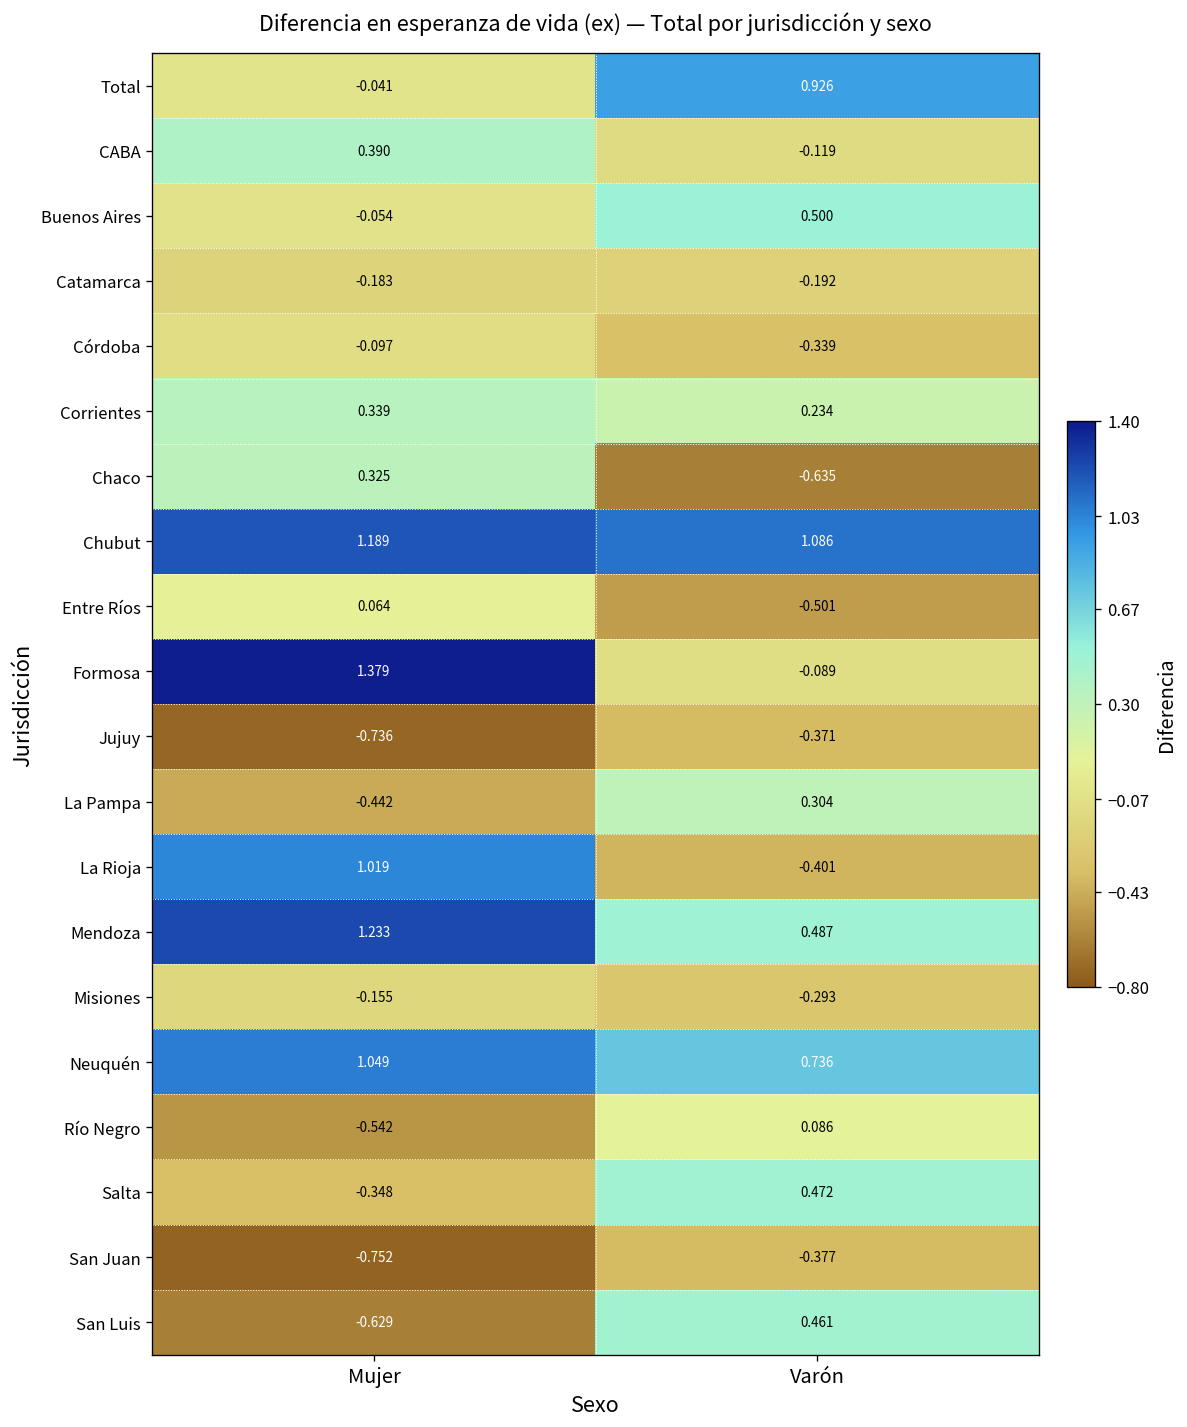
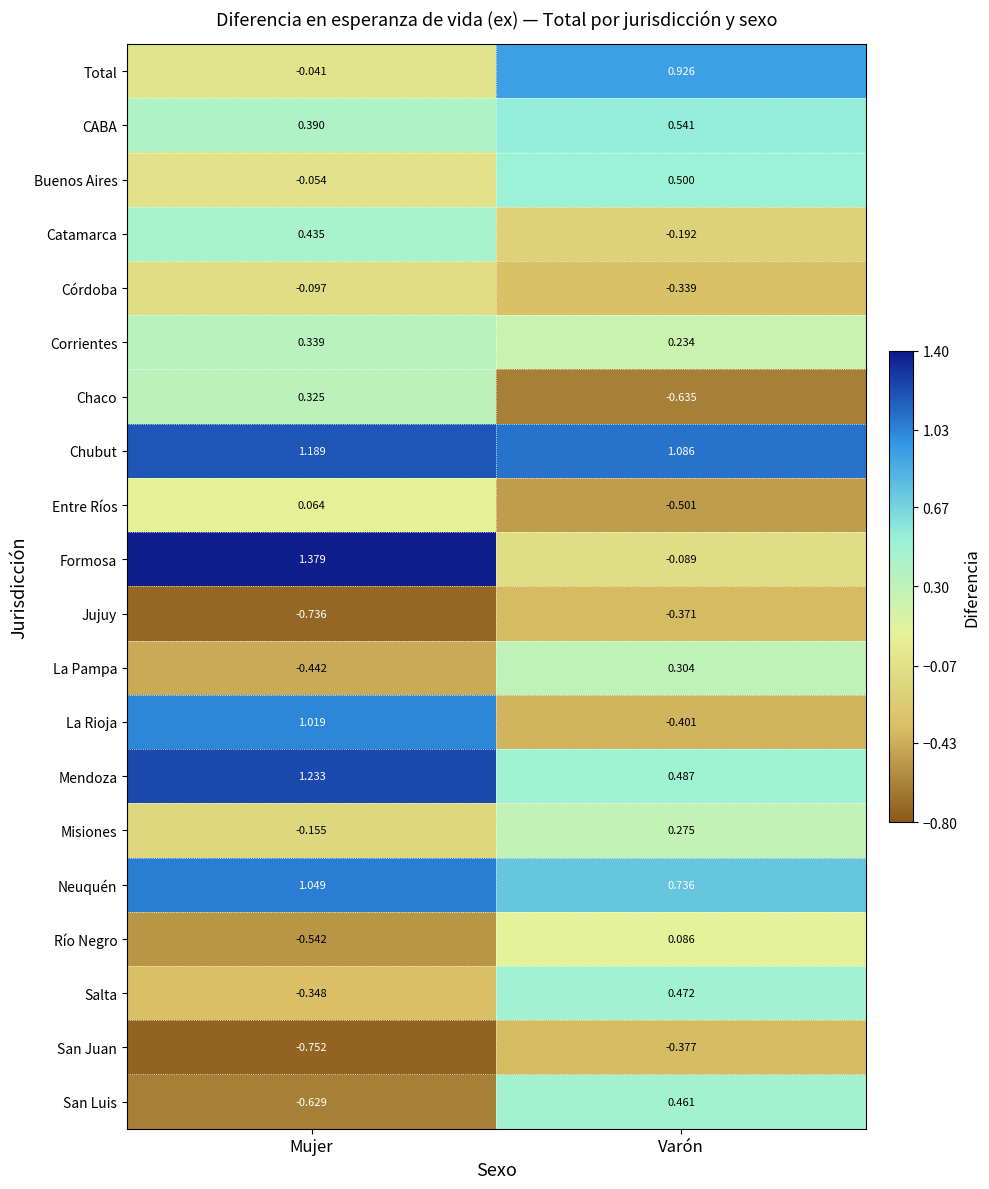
CABA, Varón: -0.119 -> 0.541
Catamarca, Mujer: -0.183 -> 0.435
Misiones, Varón: -0.293 -> 0.275
